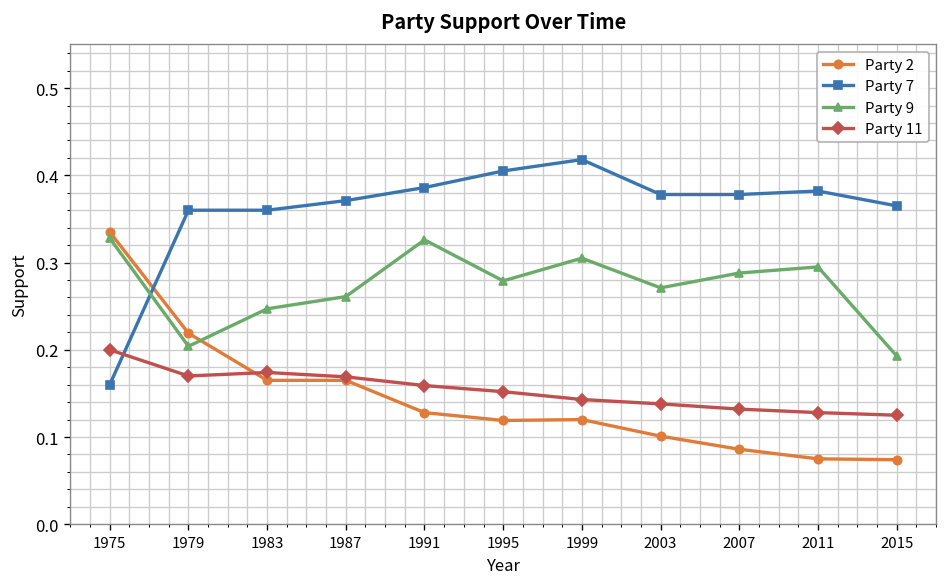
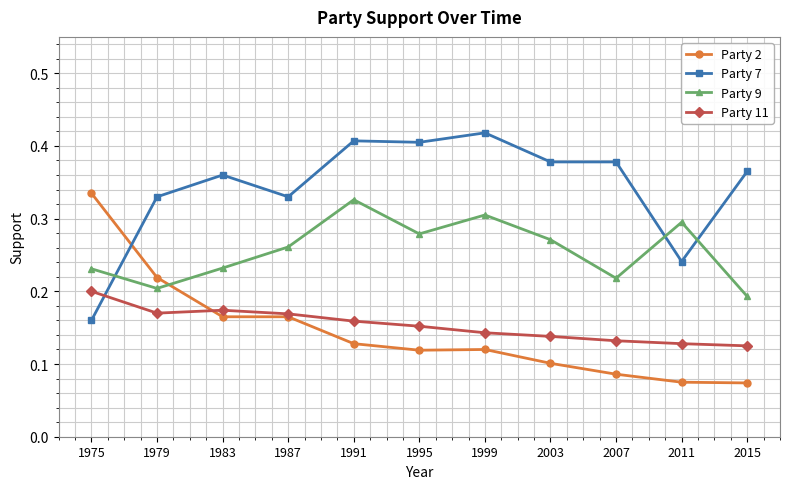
Party 9, 1975: 0.33 -> 0.23
Party 7, 1979: 0.36 -> 0.33
Party 9, 1983: 0.25 -> 0.23
Party 7, 1987: 0.37 -> 0.33
Party 7, 1991: 0.39 -> 0.41
Party 9, 2007: 0.29 -> 0.22
Party 7, 2011: 0.38 -> 0.24
